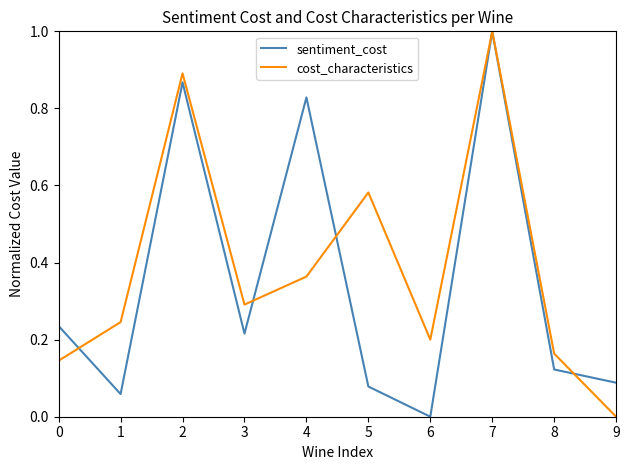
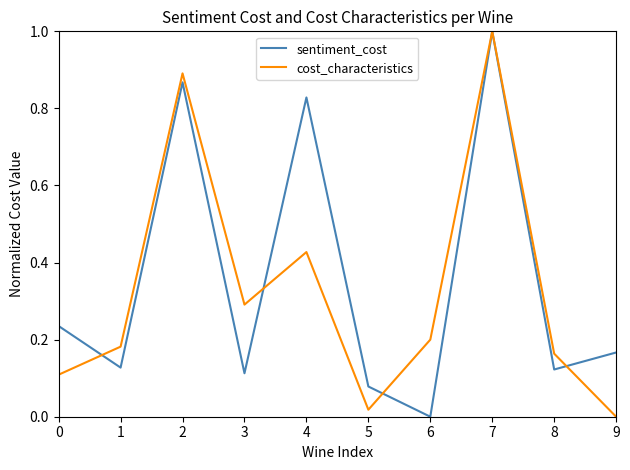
cost_characteristics, 0: 0.15 -> 0.11
sentiment_cost, 1: 0.06 -> 0.13
cost_characteristics, 1: 0.25 -> 0.18
sentiment_cost, 3: 0.22 -> 0.11
cost_characteristics, 4: 0.36 -> 0.43
cost_characteristics, 5: 0.58 -> 0.02
sentiment_cost, 9: 0.09 -> 0.17
